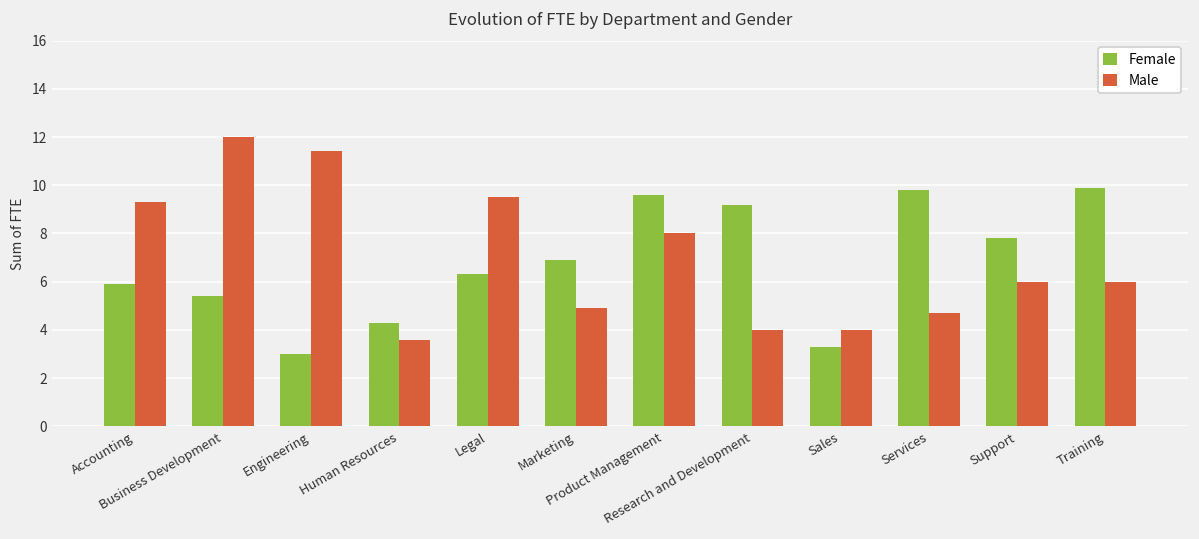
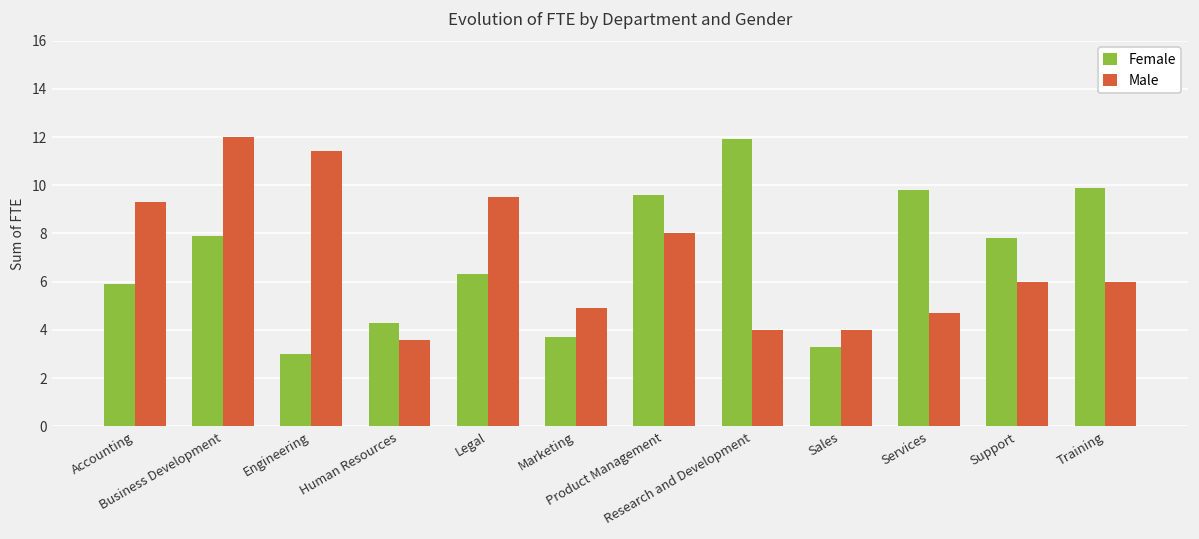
Female, Business Development: 5.4 -> 7.9
Female, Marketing: 6.9 -> 3.7
Female, Research and Development: 9.2 -> 11.9
